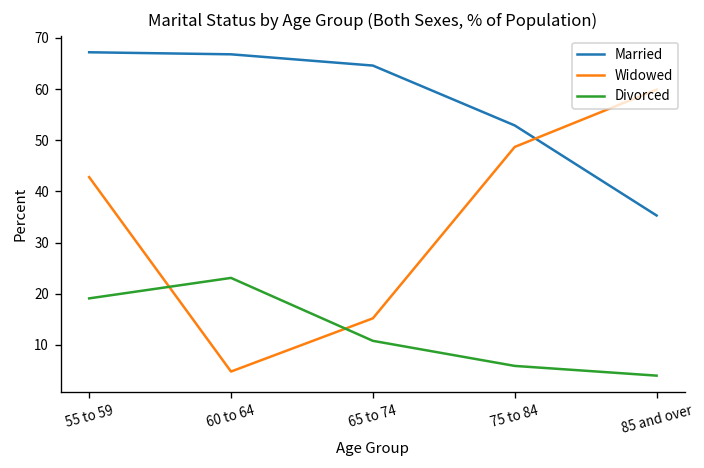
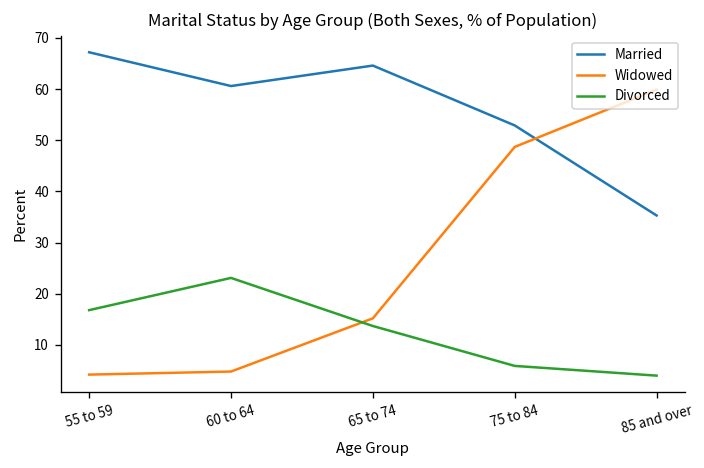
Widowed, 55 to 59: 43 -> 4
Divorced, 55 to 59: 19 -> 17
Married, 60 to 64: 67 -> 61
Divorced, 65 to 74: 11 -> 14
